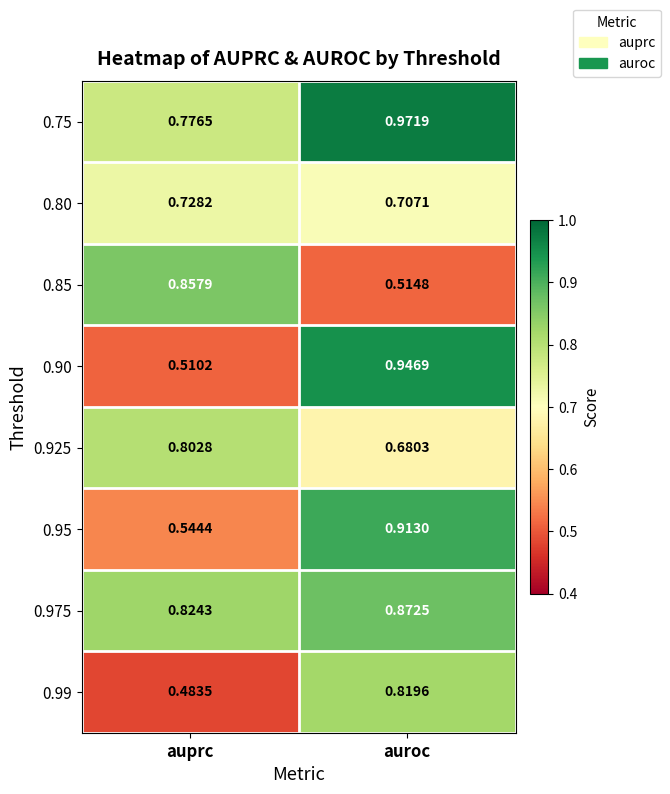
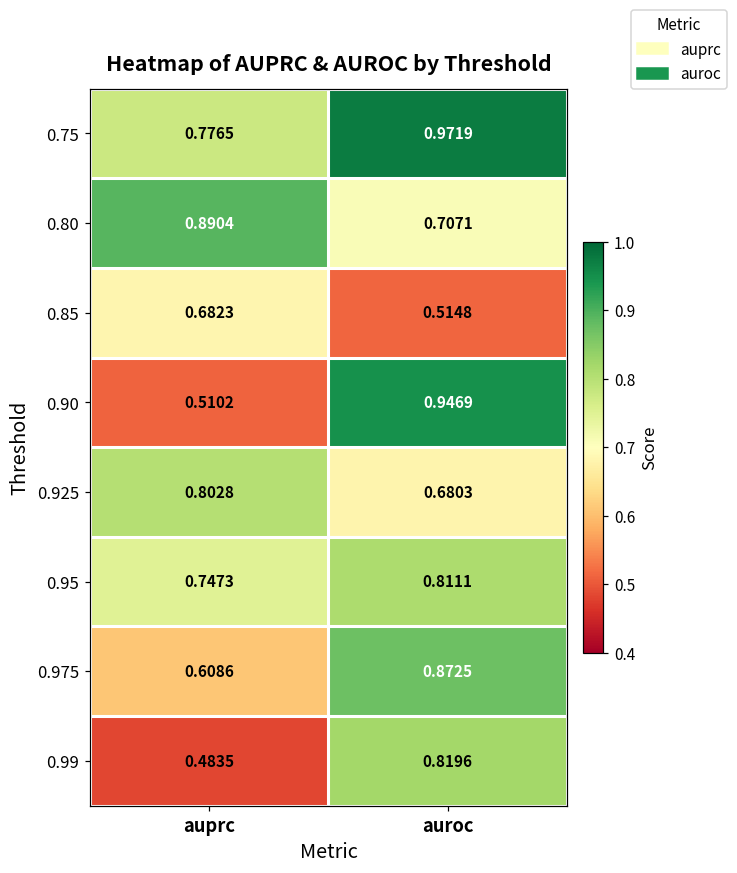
0.80, auprc: 0.7282 -> 0.8904
0.85, auprc: 0.8579 -> 0.6823
0.95, auprc: 0.5444 -> 0.7473
0.95, auroc: 0.9130 -> 0.8111
0.975, auprc: 0.8243 -> 0.6086
